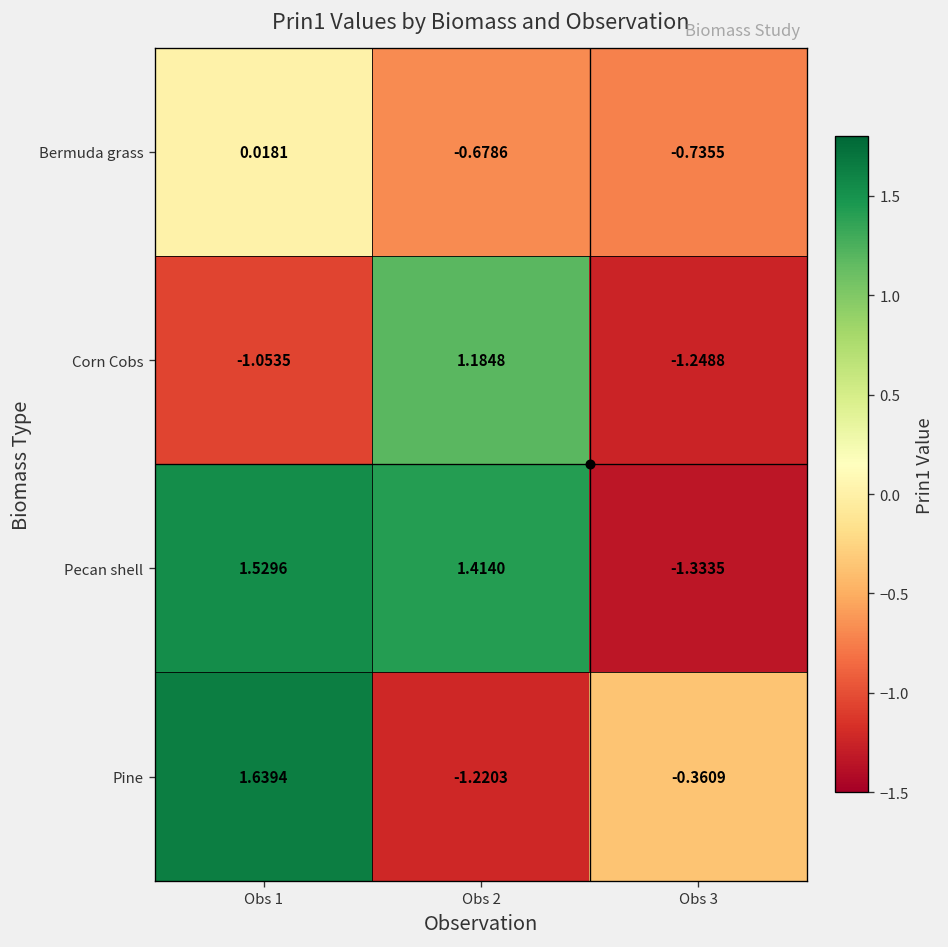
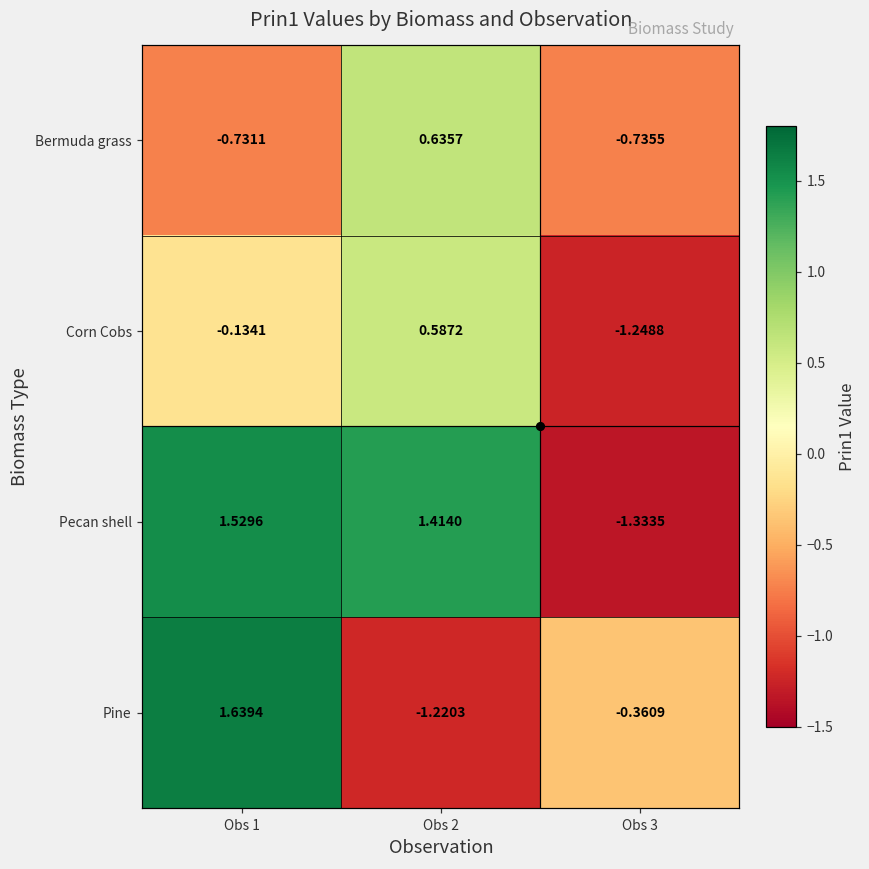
Bermuda grass, Obs 1: 0.0181 -> -0.7311
Bermuda grass, Obs 2: -0.6786 -> 0.6357
Corn Cobs, Obs 1: -1.0535 -> -0.1341
Corn Cobs, Obs 2: 1.1848 -> 0.5872
